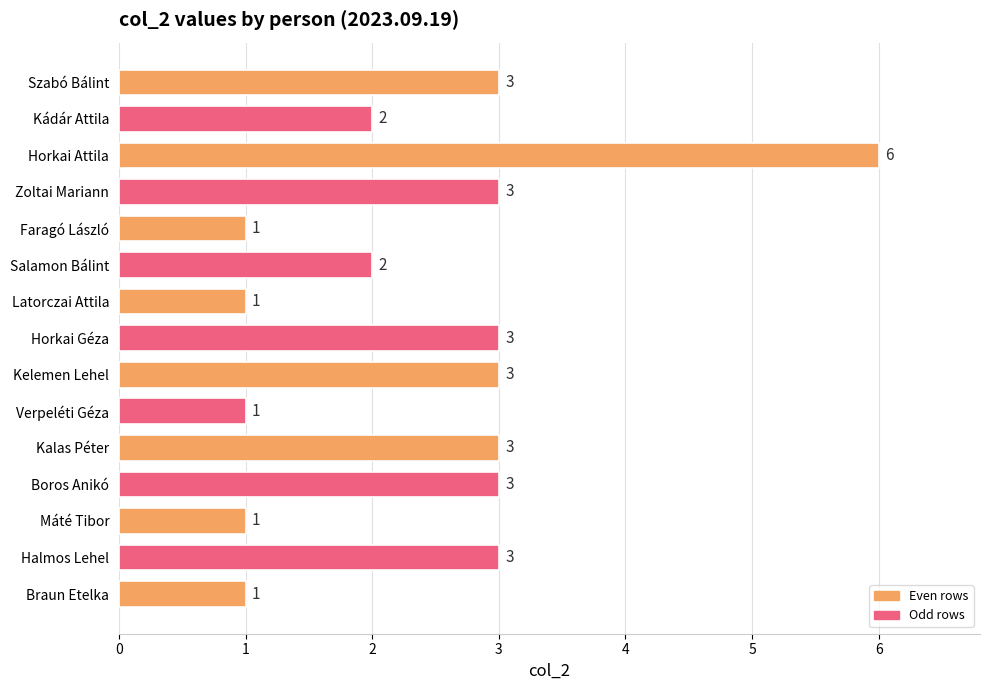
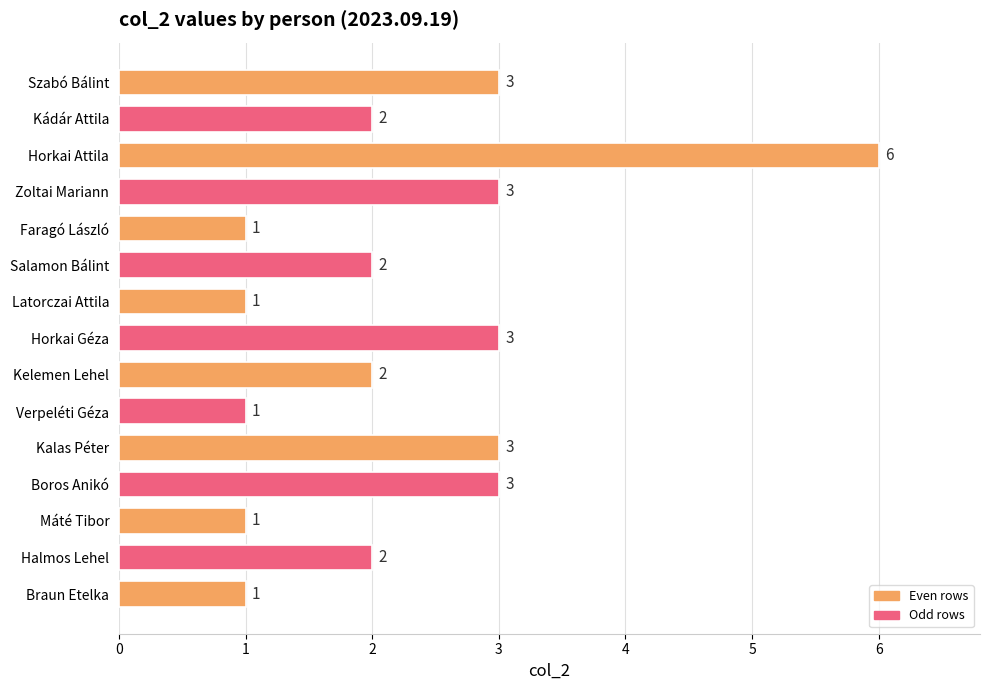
Kelemen Lehel: 3 -> 2
Halmos Lehel: 3 -> 2
